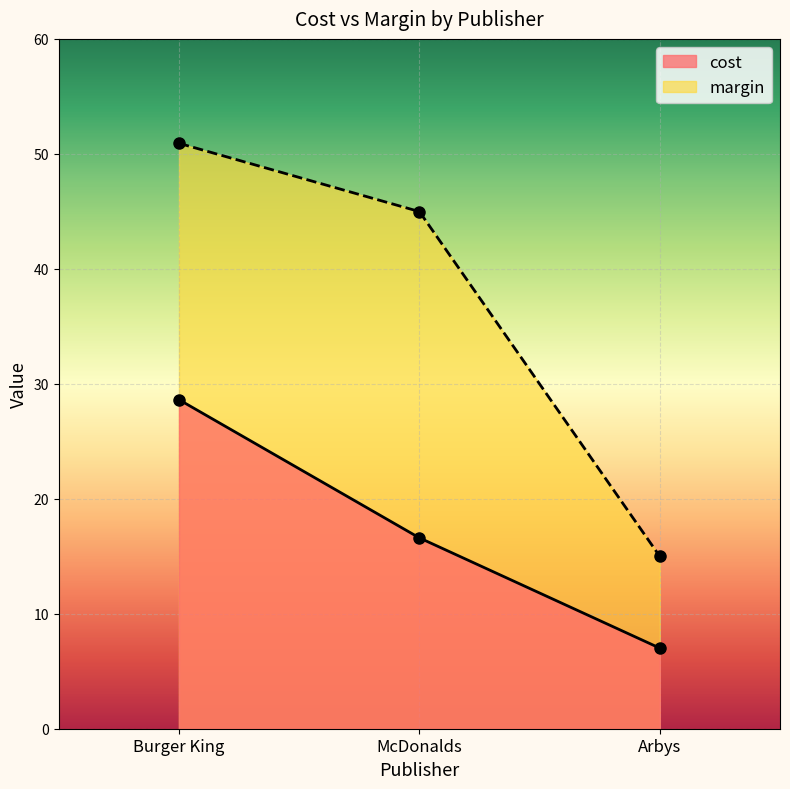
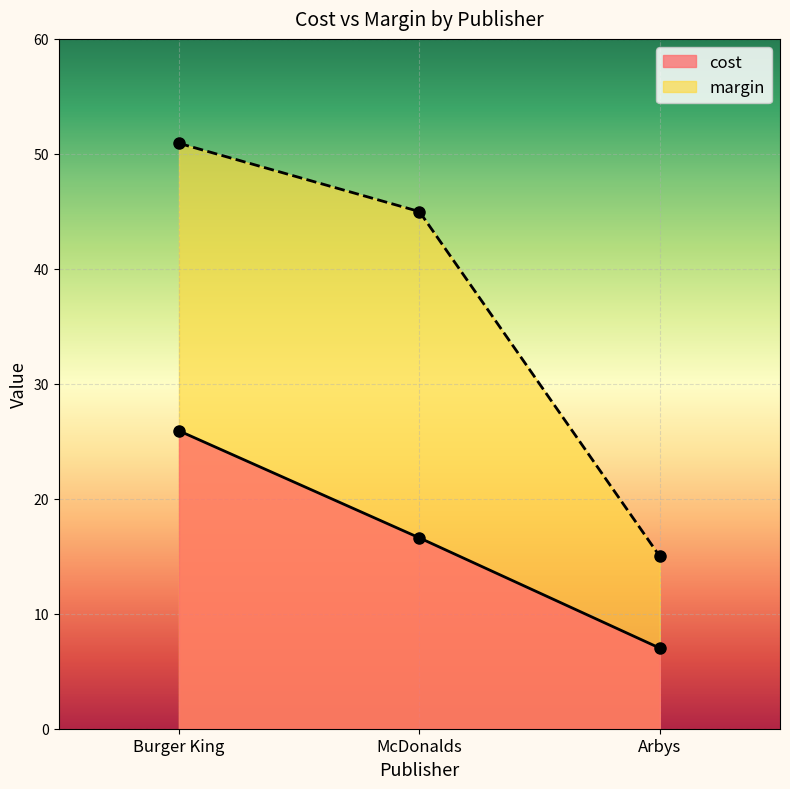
cost, Burger King: 28.6 -> 25.9
